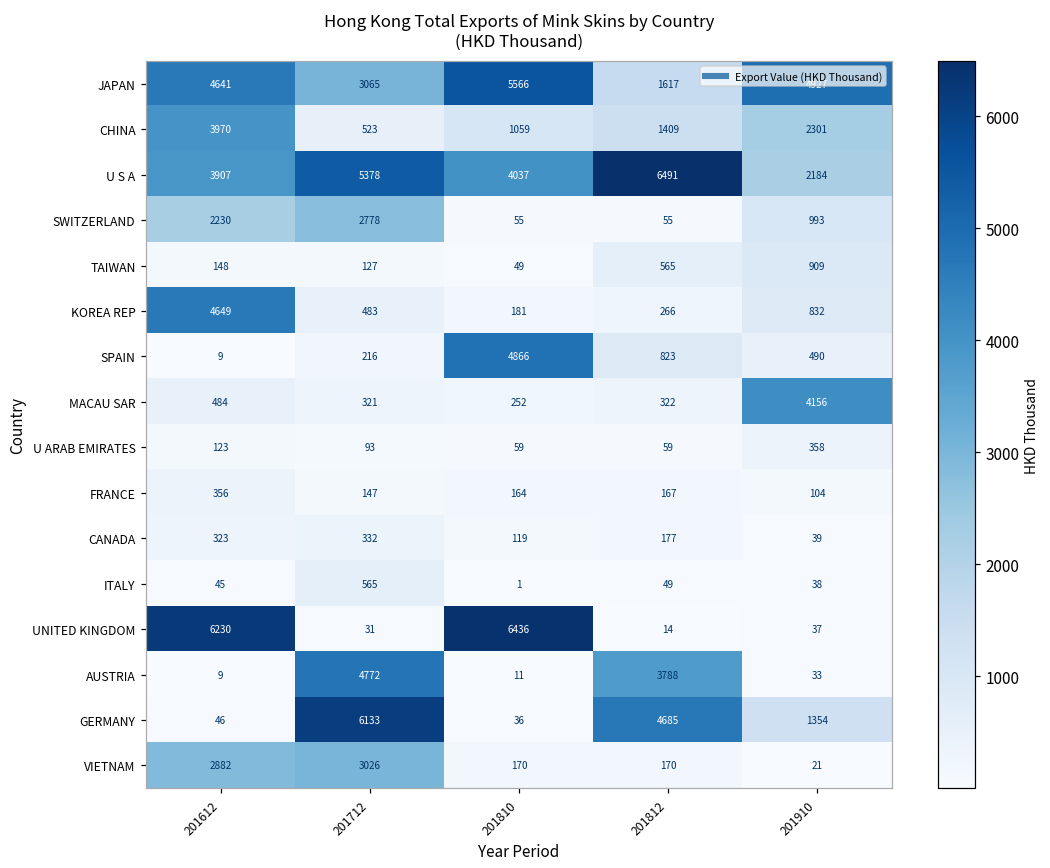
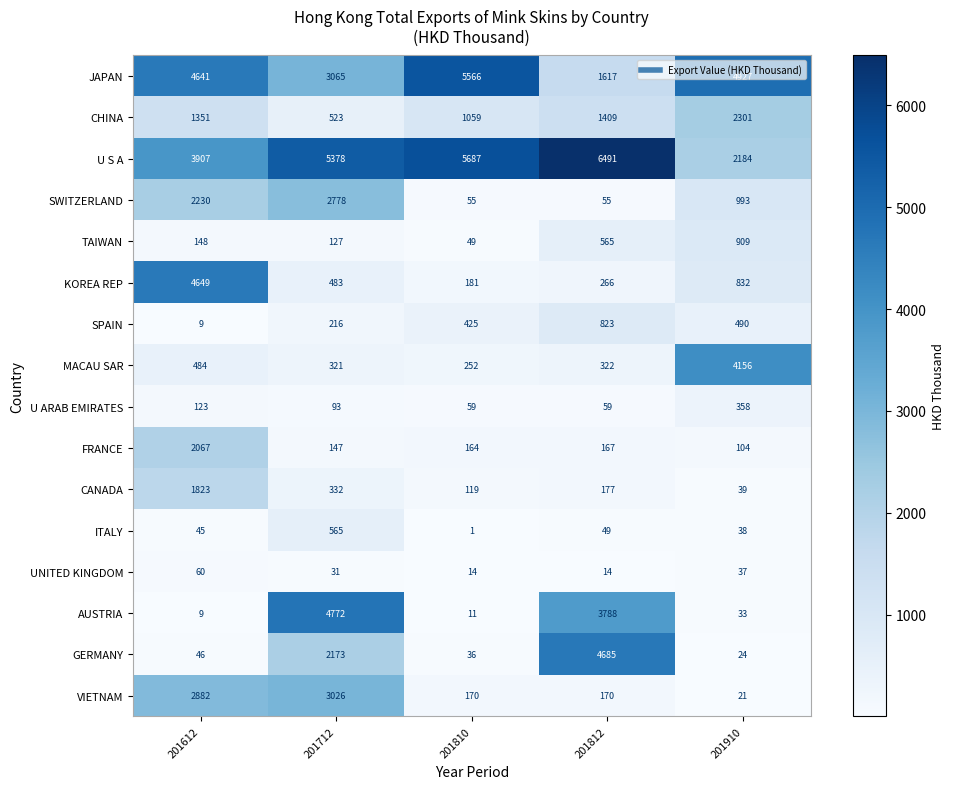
CHINA, 201612: 3970 -> 1351
U S A, 201810: 4037 -> 5687
SPAIN, 201810: 4866 -> 425
FRANCE, 201612: 356 -> 2067
CANADA, 201612: 323 -> 1823
UNITED KINGDOM, 201612: 6230 -> 60
UNITED KINGDOM, 201810: 6436 -> 14
GERMANY, 201712: 6133 -> 2173
GERMANY, 201910: 1354 -> 24
